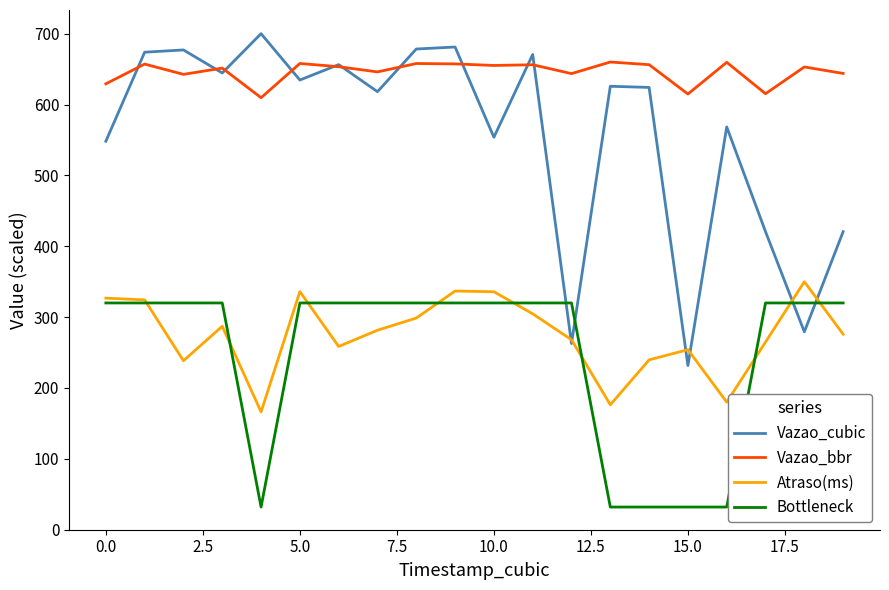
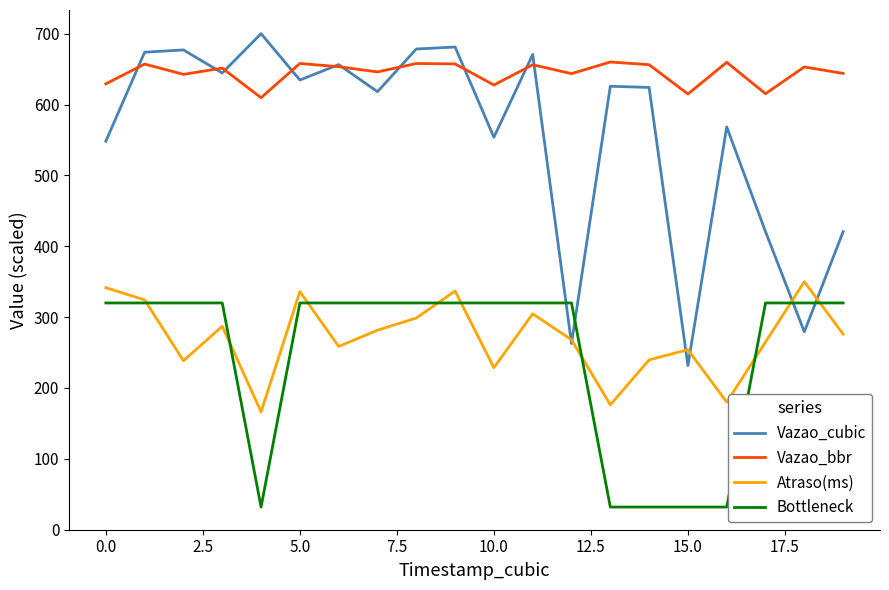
Atraso(ms), 0.0: 330 -> 340
Vazao_bbr, 10.0: 660 -> 630
Atraso(ms), 10.0: 340 -> 230
